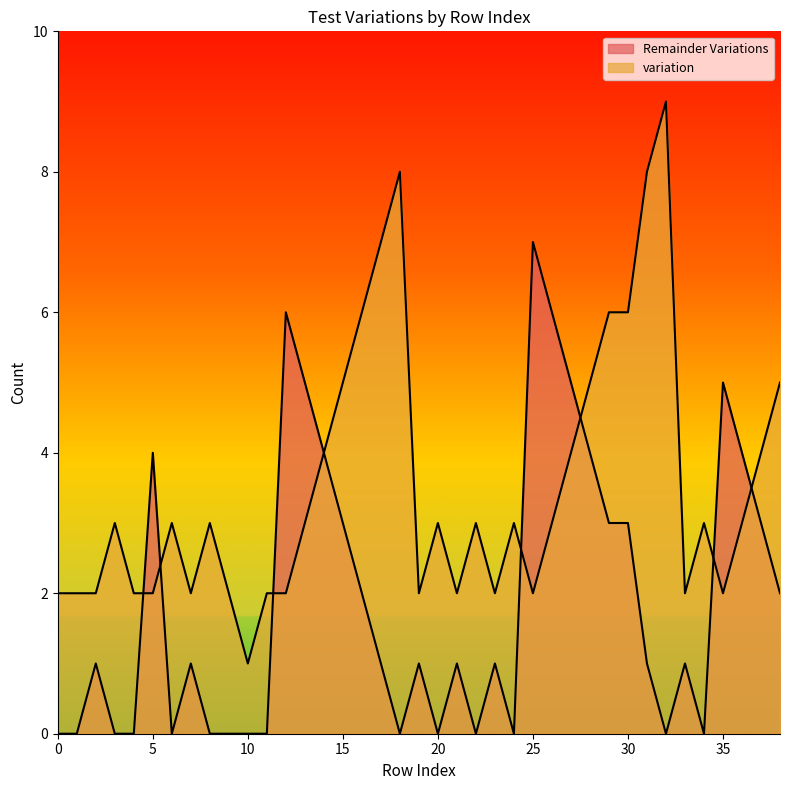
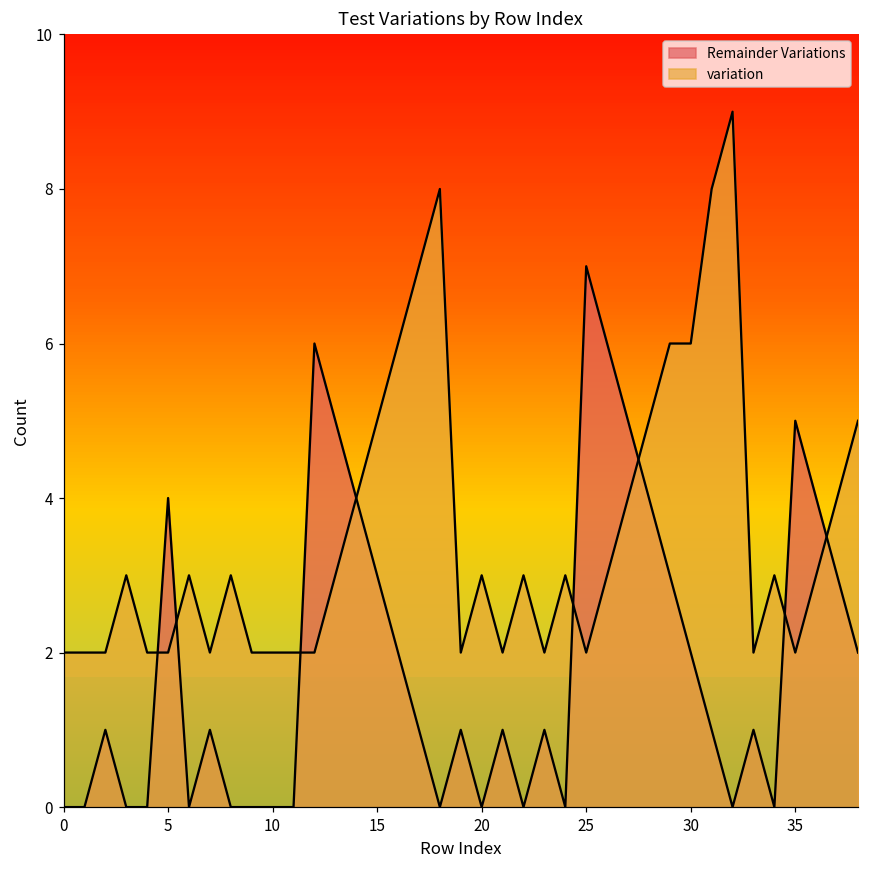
variation, 10: 1 -> 2
Remainder Variations, 30: 3 -> 2
